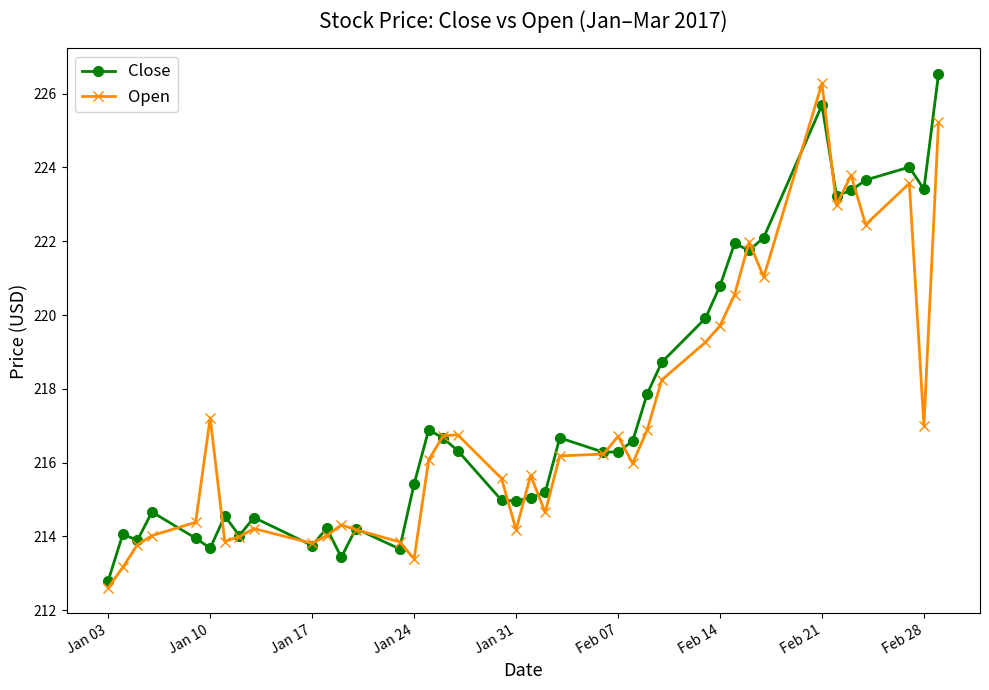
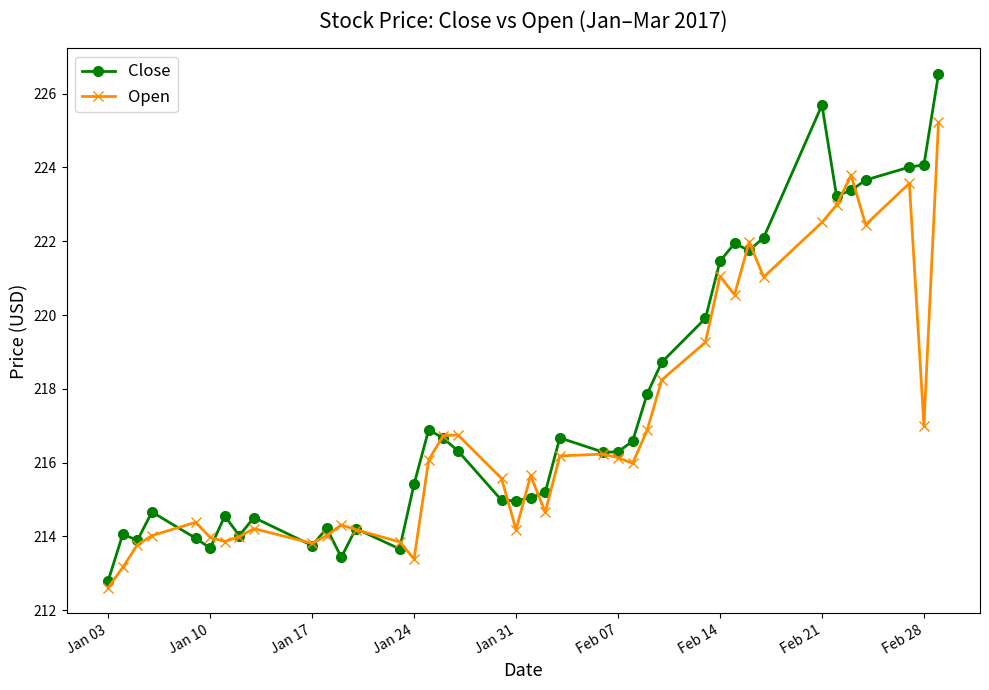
Open, Jan 10: 217.2 -> 214.0
Open, Feb 07: 216.7 -> 216.1
Close, Feb 14: 220.8 -> 221.5
Open, Feb 14: 219.7 -> 221.1
Open, Feb 21: 226.3 -> 222.5
Close, Feb 28: 223.4 -> 224.1
